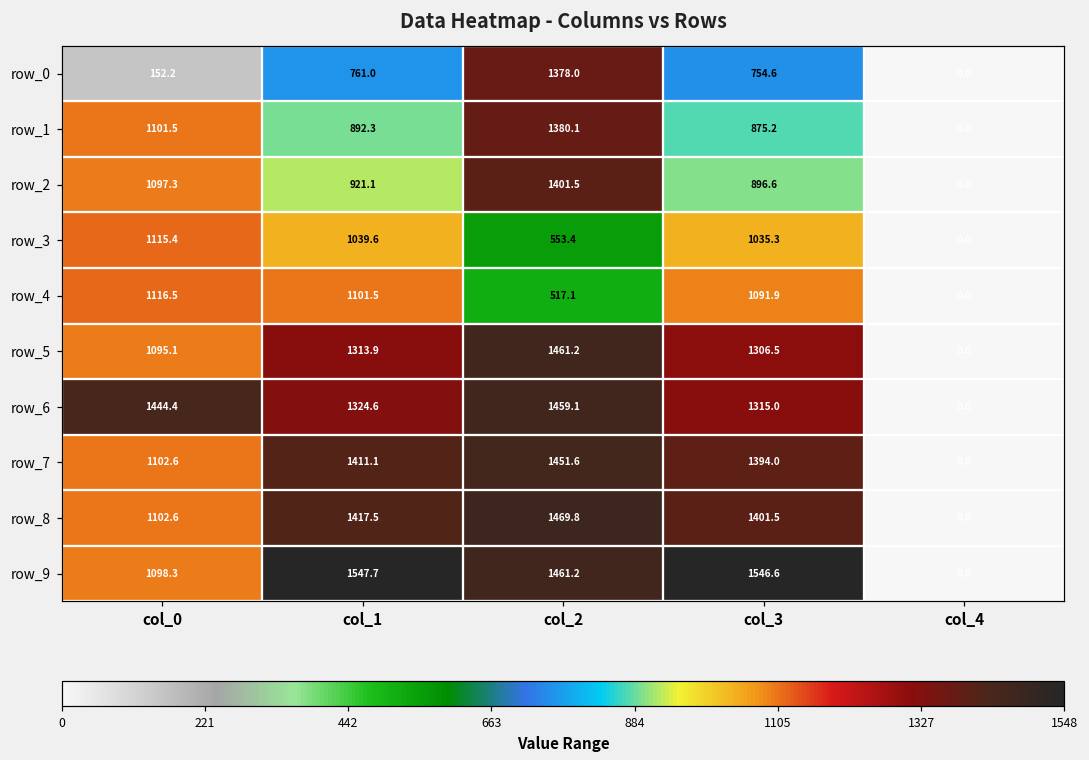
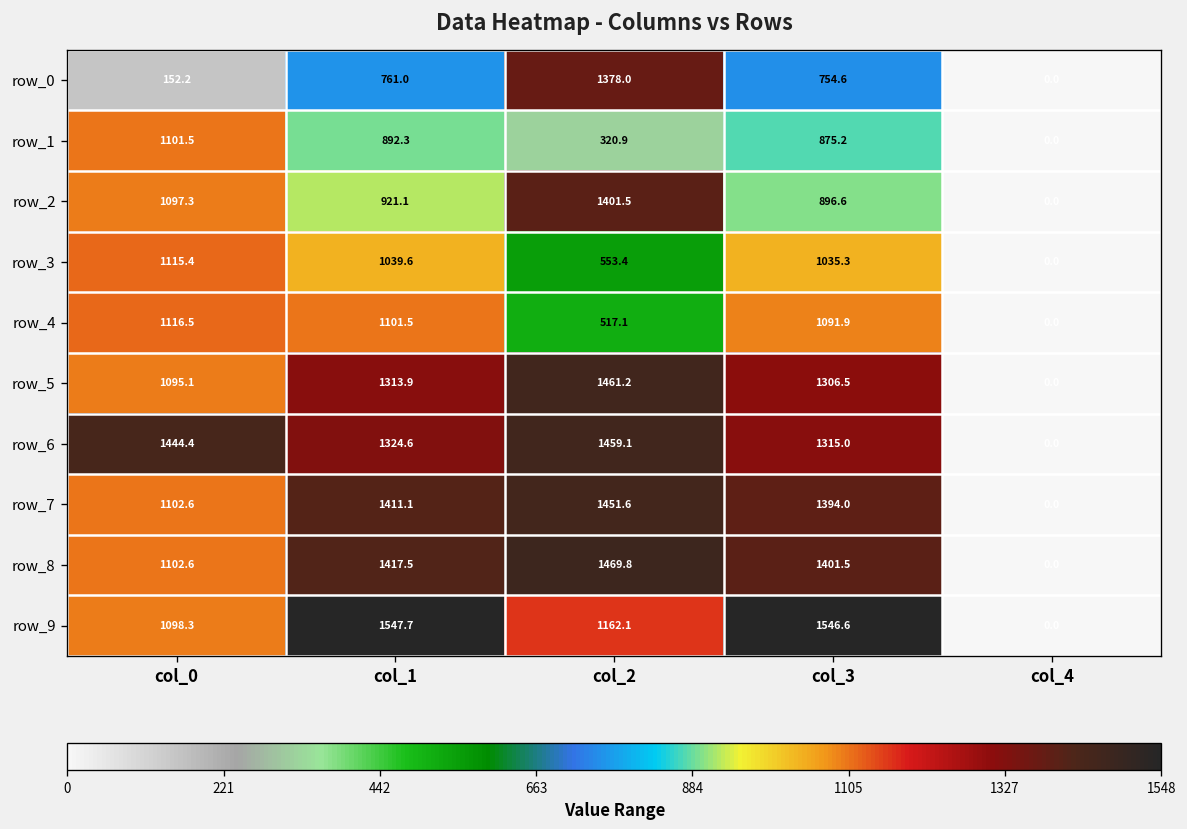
row_1, col_2: 1380.1 -> 320.9
row_9, col_2: 1461.2 -> 1162.1
